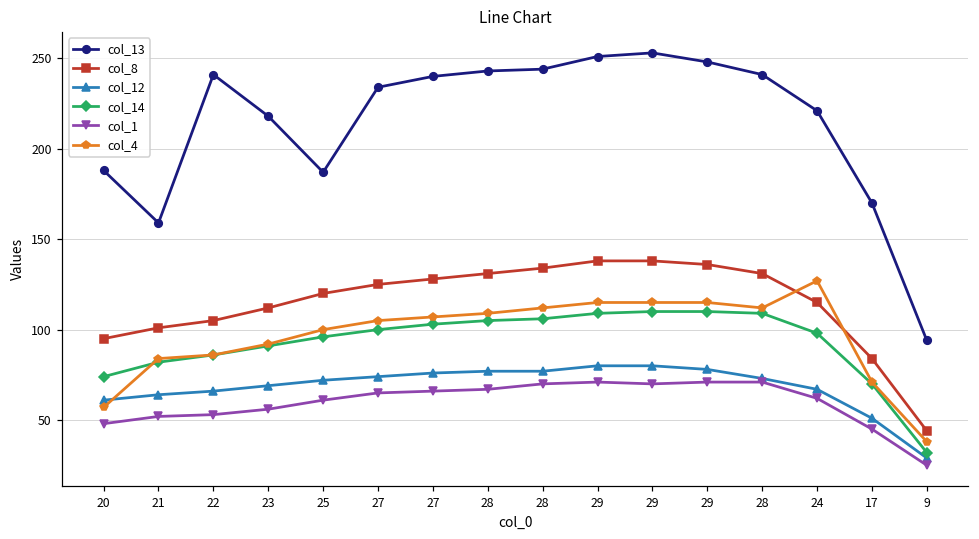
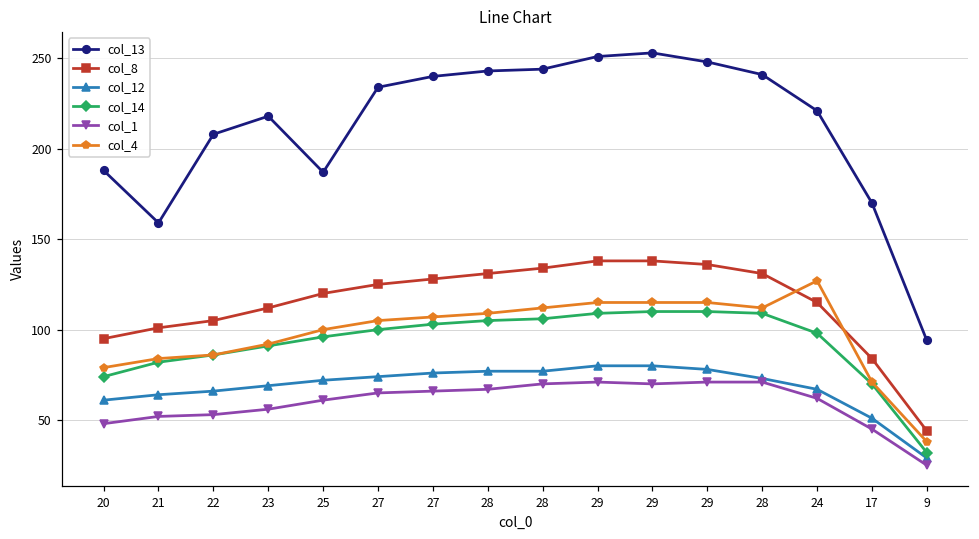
col_4, 20: 57 -> 79
col_13, 22: 241 -> 208
